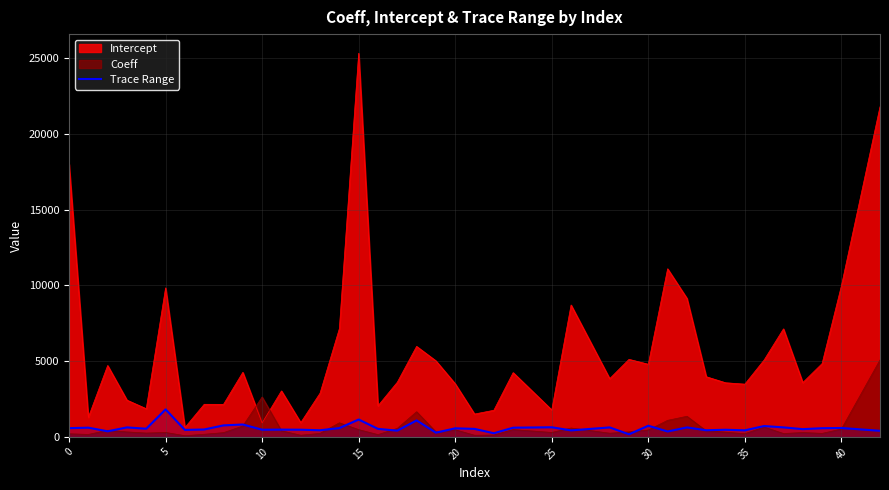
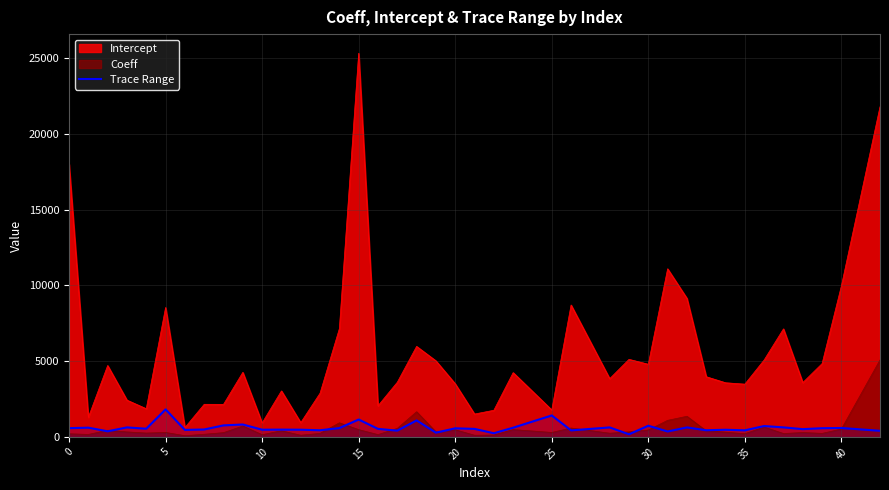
Intercept, 5: 9800 -> 8500
Coeff, 10: 2600 -> 100
Trace Range, 25: 600 -> 1400
